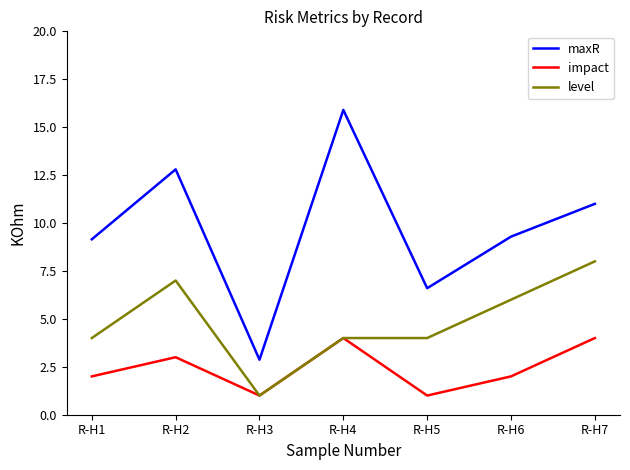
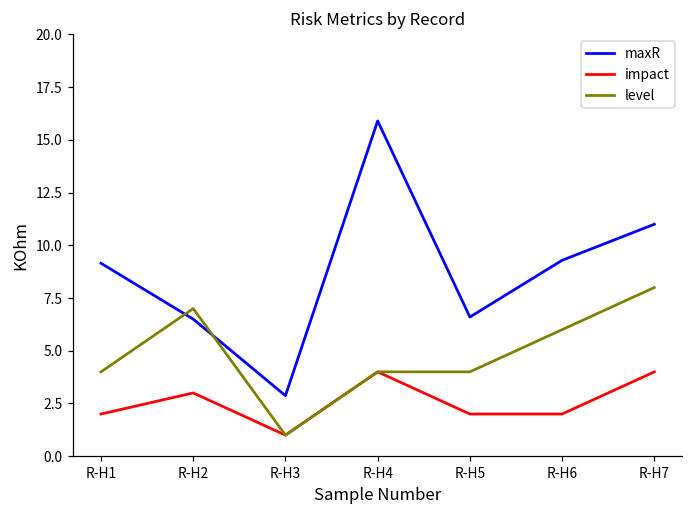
maxR, R-H2: 12.8 -> 6.5
impact, R-H5: 1 -> 2
